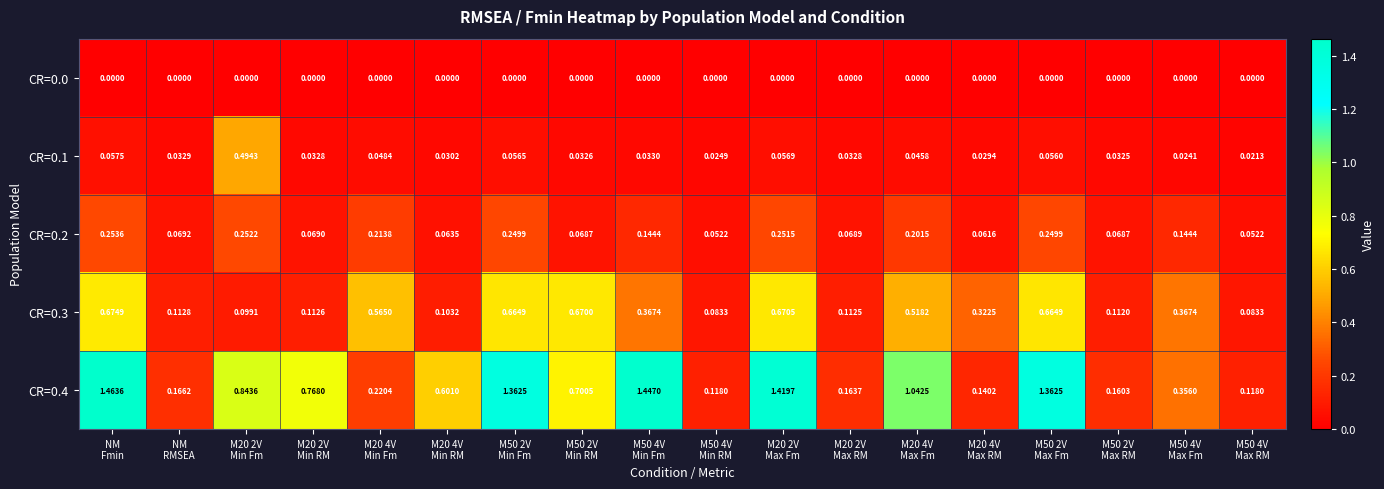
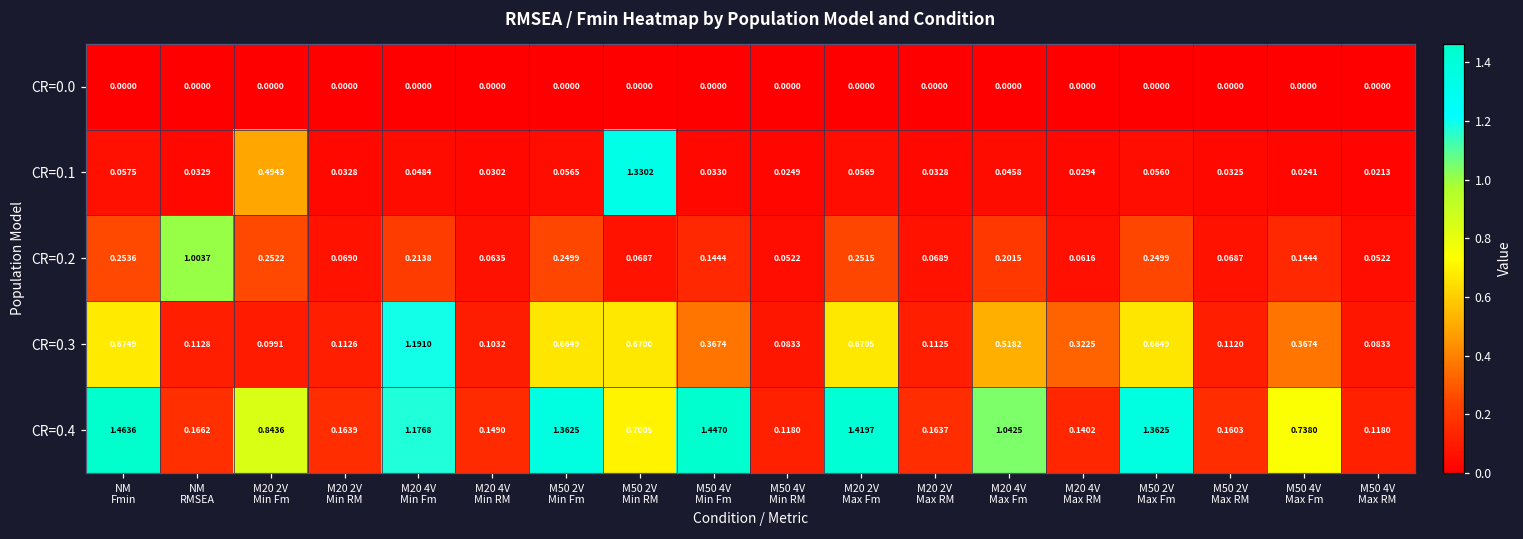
CR=0.1, M50 2V Min RM: 0.0326 -> 1.3302
CR=0.2, NM RMSEA: 0.0692 -> 1.0037
CR=0.3, M20 4V Min Fm: 0.5650 -> 1.1910
CR=0.4, M20 2V Min RM: 0.7680 -> 0.1639
CR=0.4, M20 4V Min Fm: 0.2204 -> 1.1768
CR=0.4, M20 4V Min RM: 0.6010 -> 0.1490
CR=0.4, M50 4V Max Fm: 0.3560 -> 0.7380
